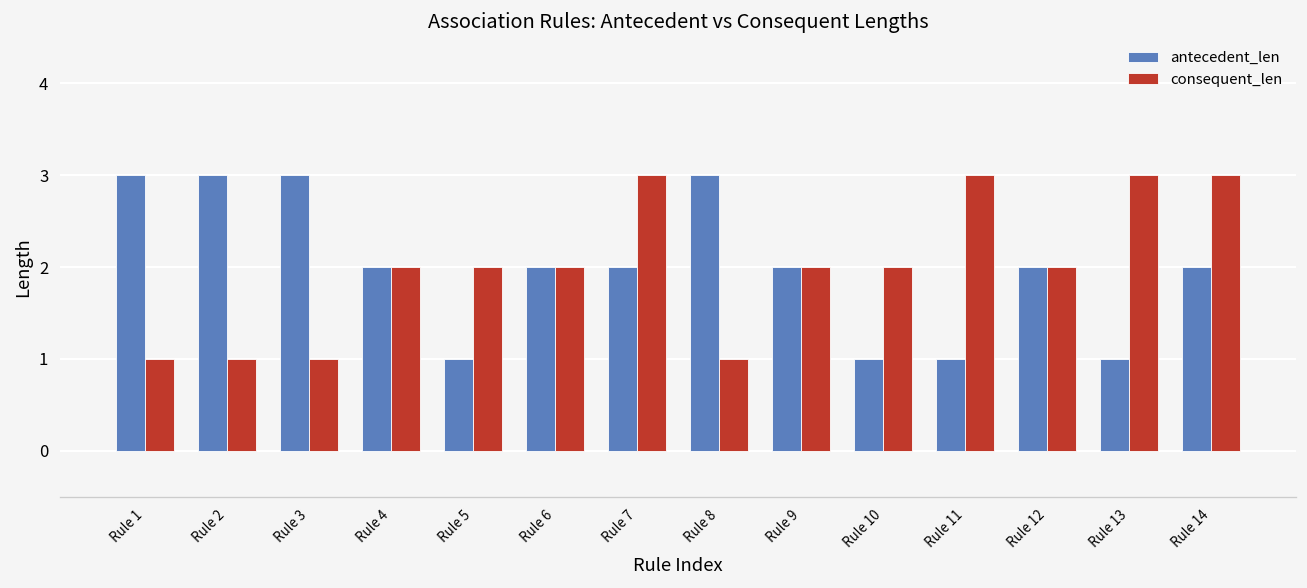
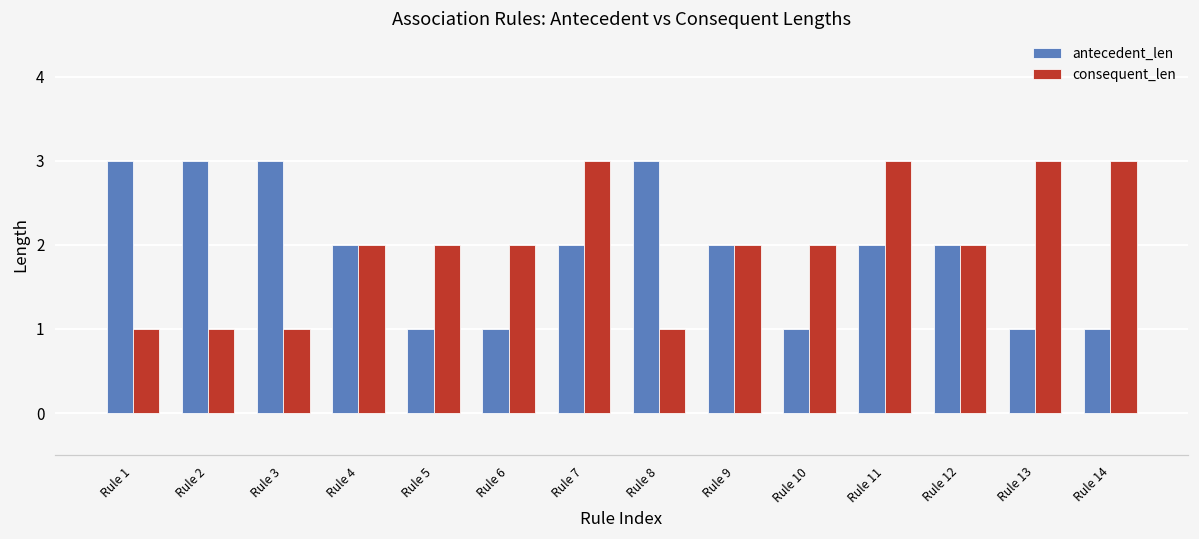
antecedent_len, Rule 6: 2 -> 1
antecedent_len, Rule 11: 1 -> 2
antecedent_len, Rule 14: 2 -> 1
